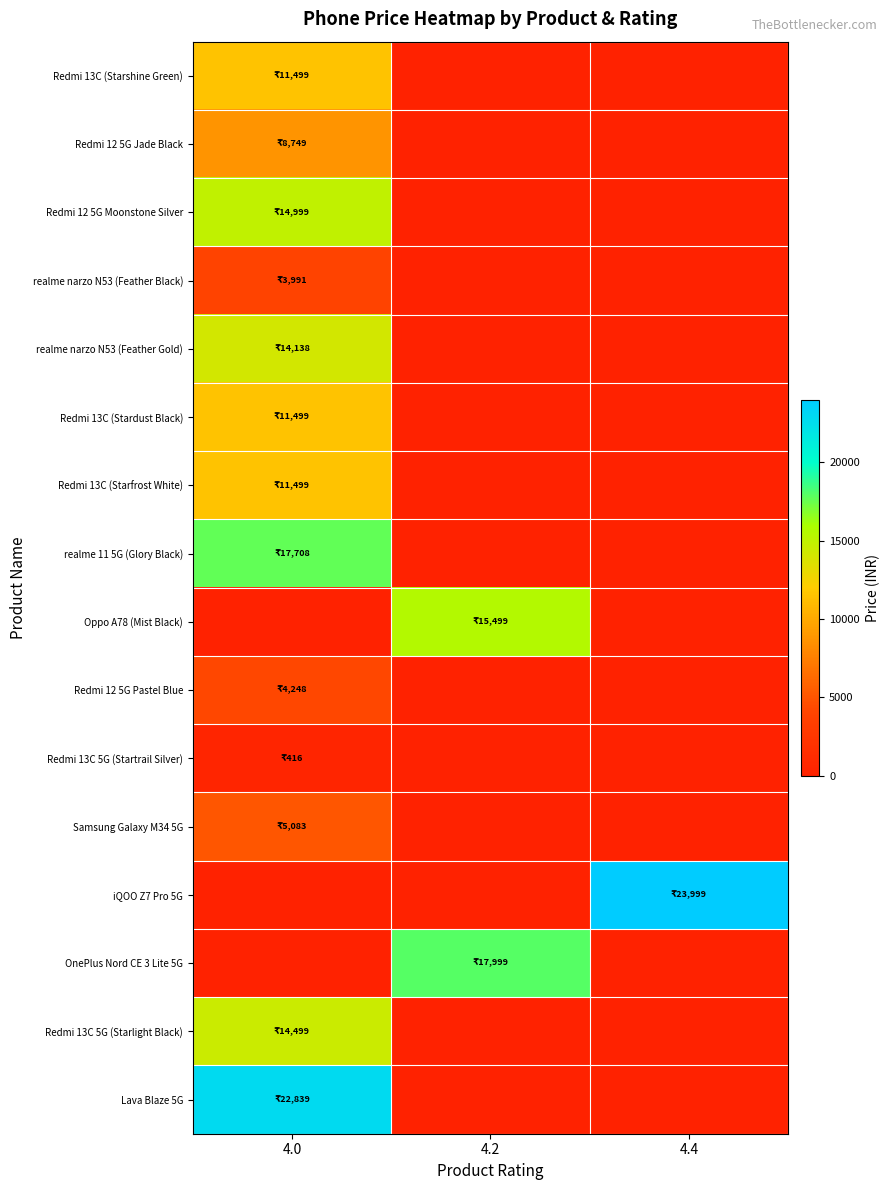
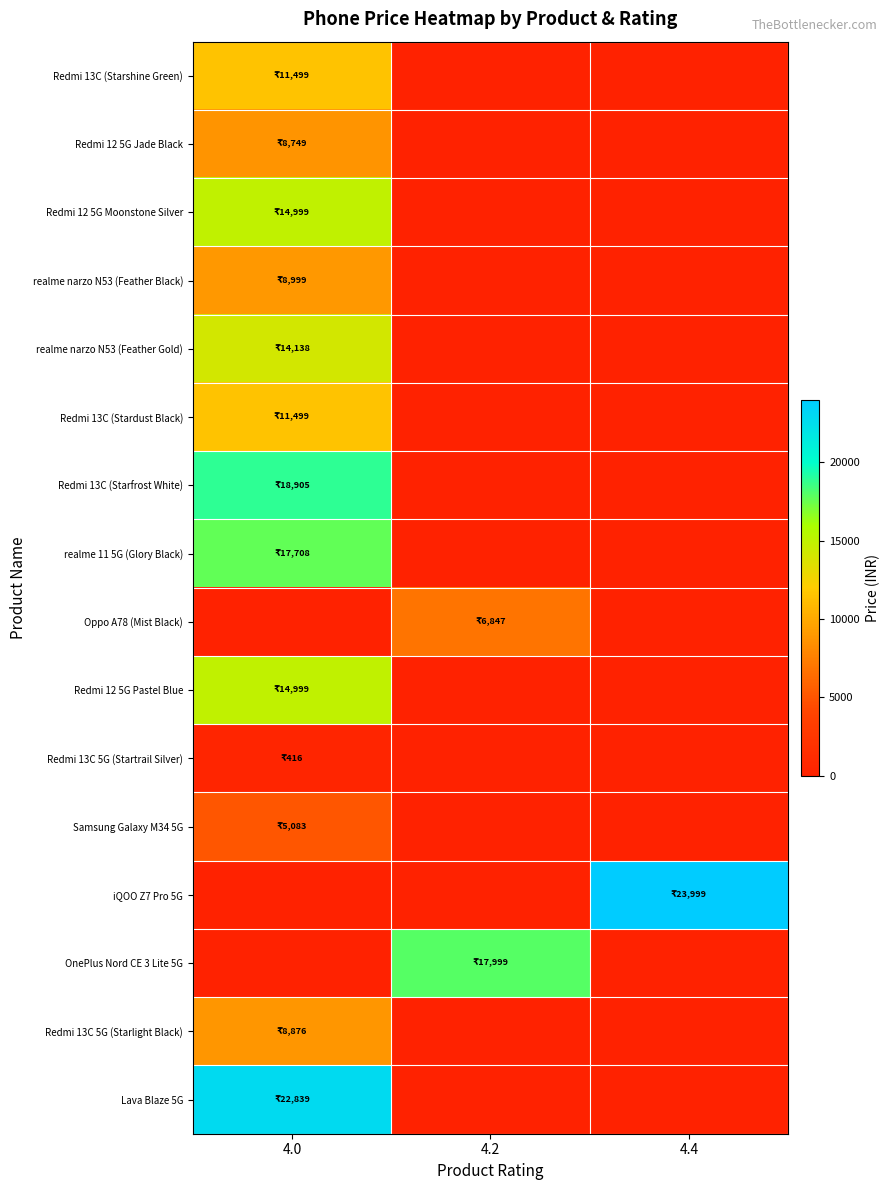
realme narzo N53 (Feather Black), 4.0: 3,991 -> 8,999
Redmi 13C (Starfrost White), 4.0: 11,499 -> 18,905
Oppo A78 (Mist Black), 4.2: 15,499 -> 6,847
Redmi 12 5G Pastel Blue, 4.0: 4,248 -> 14,999
Redmi 13C 5G (Starlight Black), 4.0: 14,499 -> 8,876
